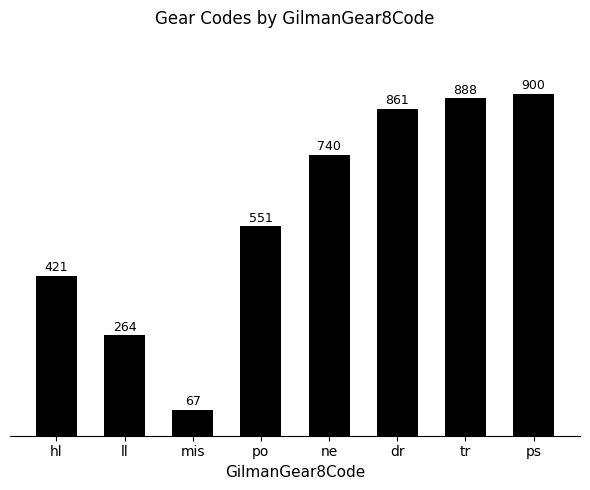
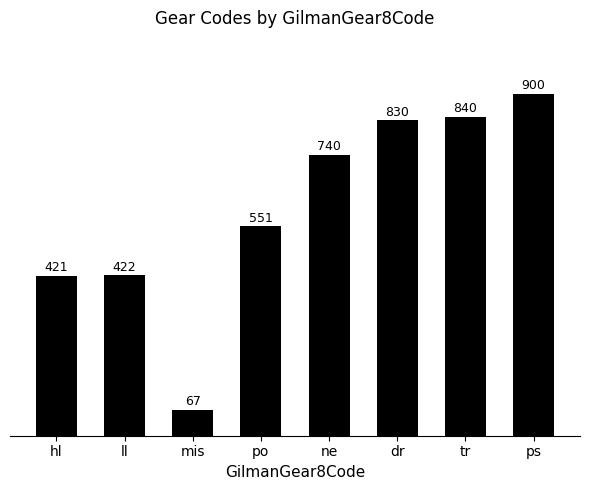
ll: 264 -> 422
dr: 861 -> 830
tr: 888 -> 840
